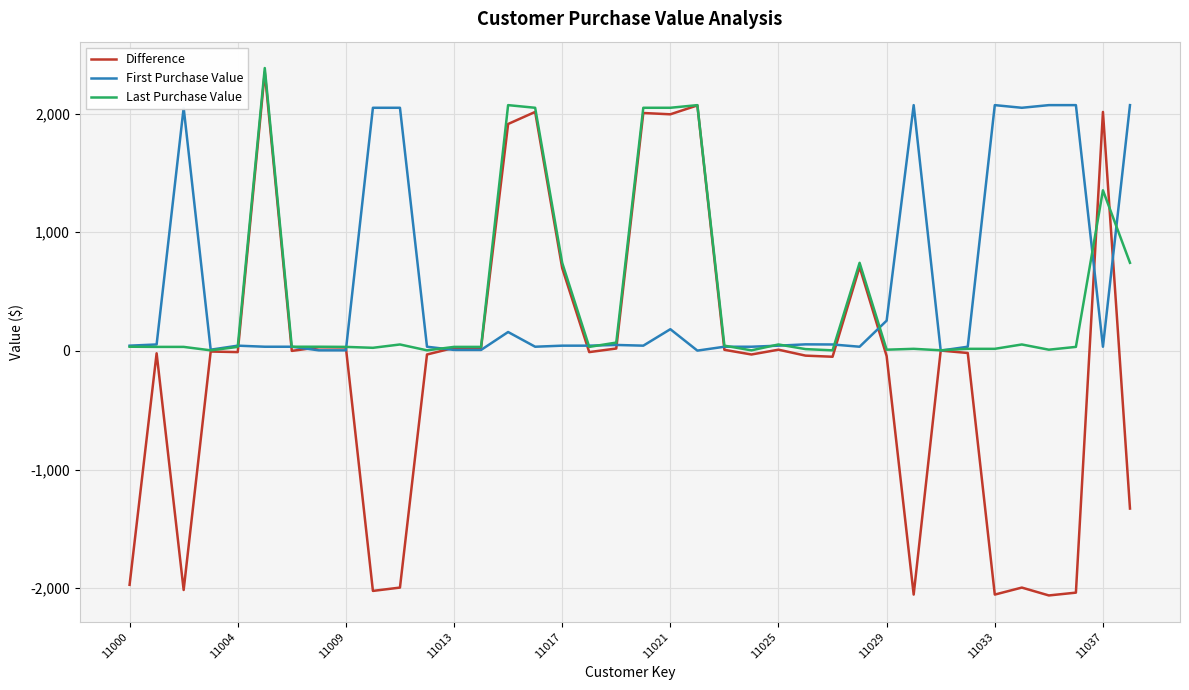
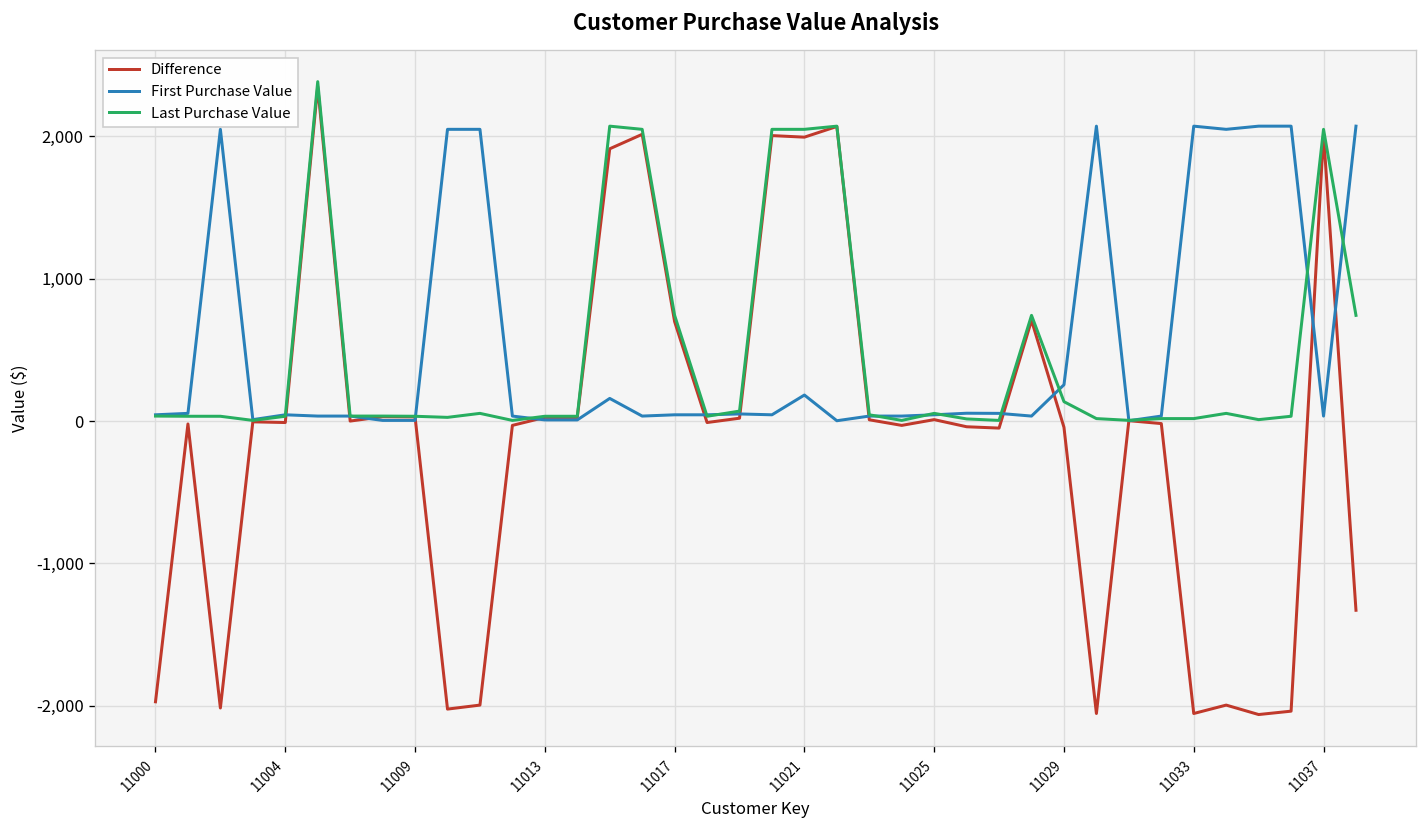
Last Purchase Value, 11029: 10 -> 140
Last Purchase Value, 11037: 1,350 -> 2,050
